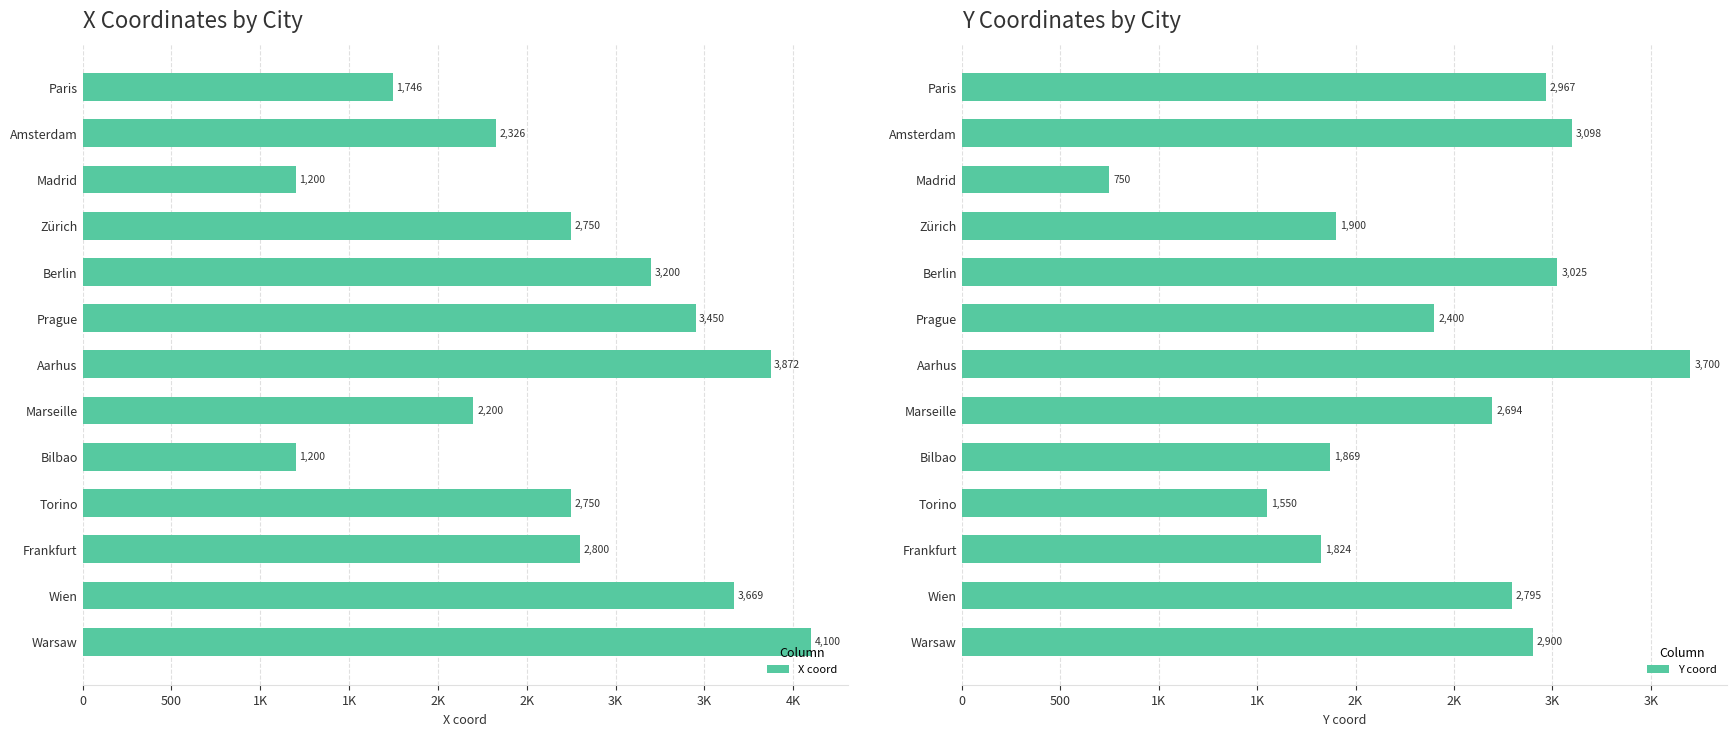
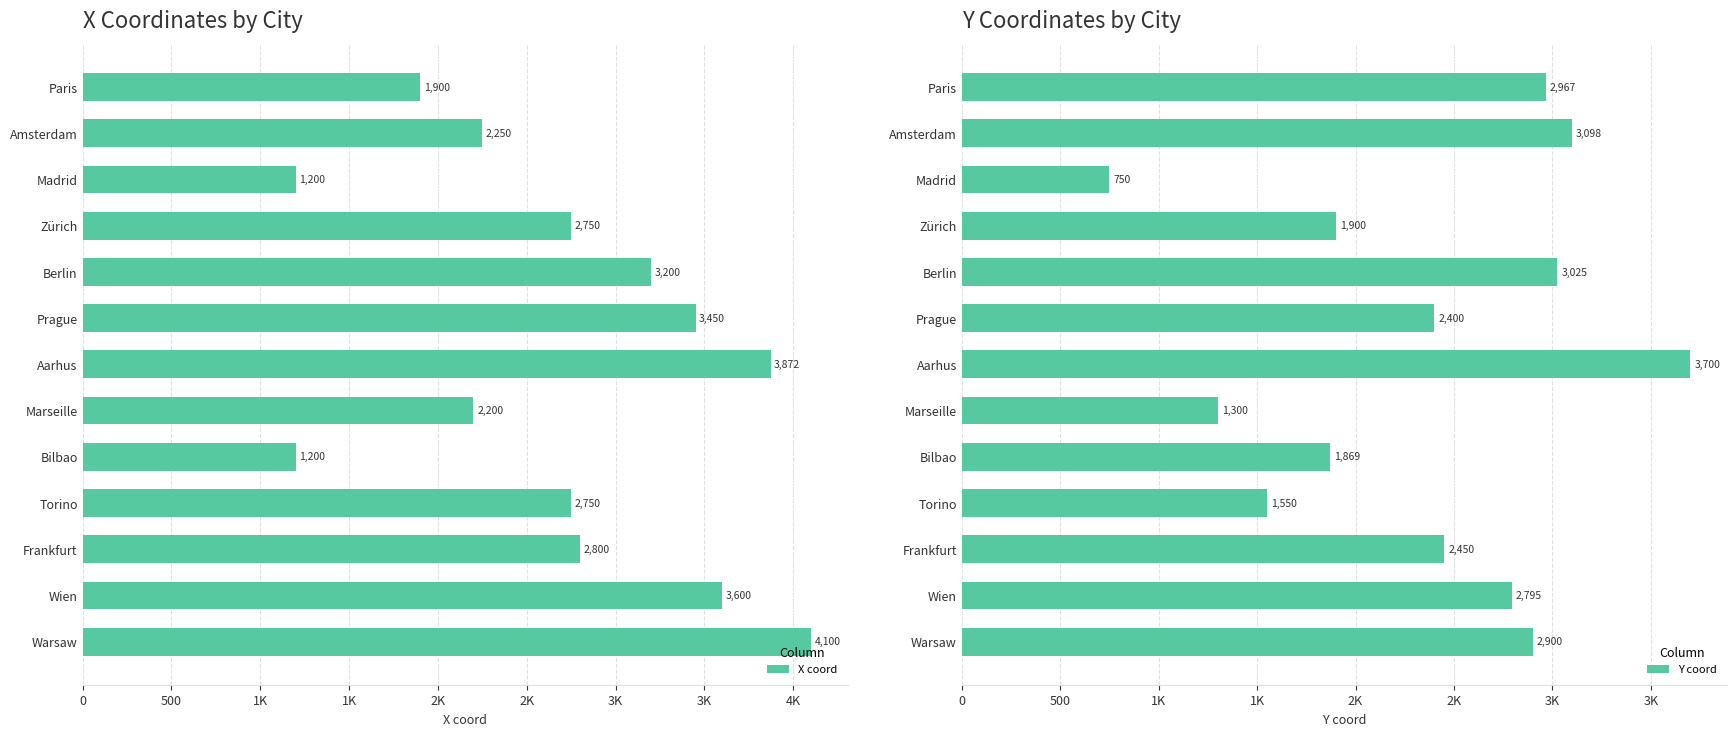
X Coordinates by City, Paris: 1,746 -> 1,900
X Coordinates by City, Amsterdam: 2,326 -> 2,250
X Coordinates by City, Wien: 3,669 -> 3,600
Y Coordinates by City, Marseille: 2,694 -> 1,300
Y Coordinates by City, Frankfurt: 1,824 -> 2,450
